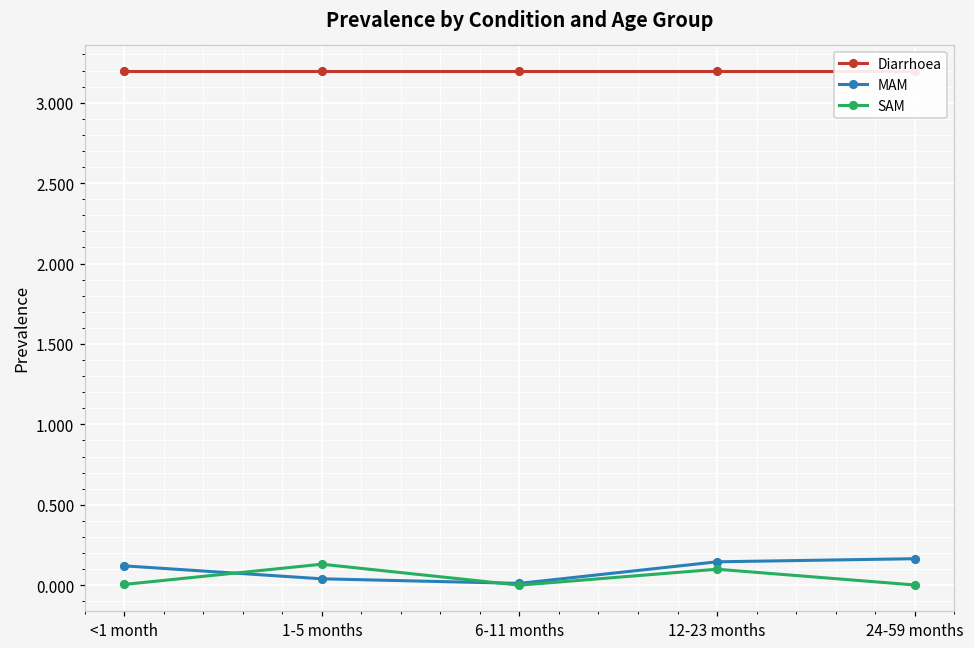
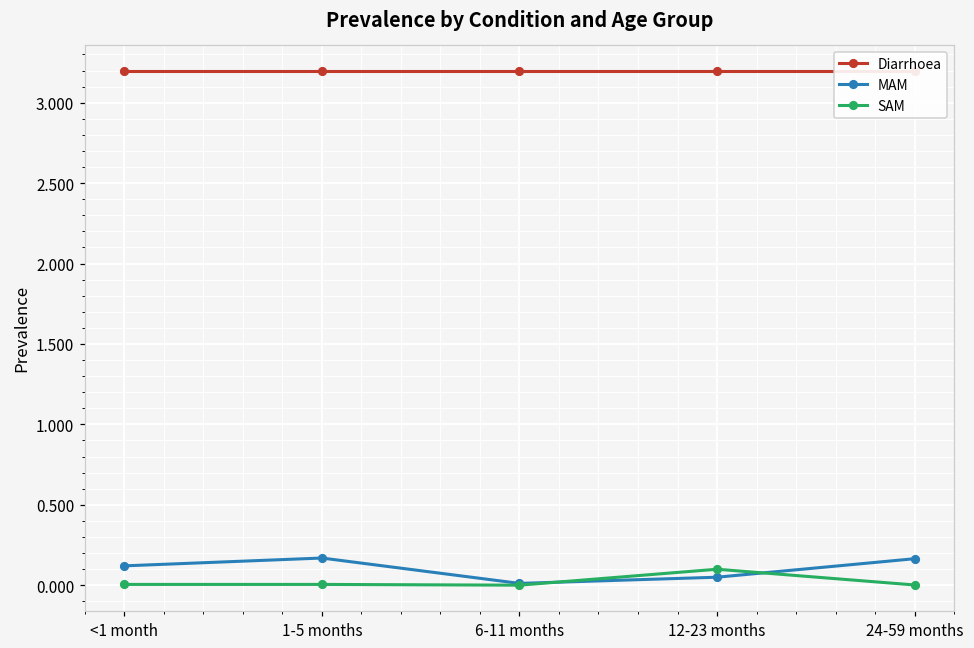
MAM, 1-5 months: 0.04 -> 0.17
SAM, 1-5 months: 0.13 -> 0.00
MAM, 12-23 months: 0.15 -> 0.05
